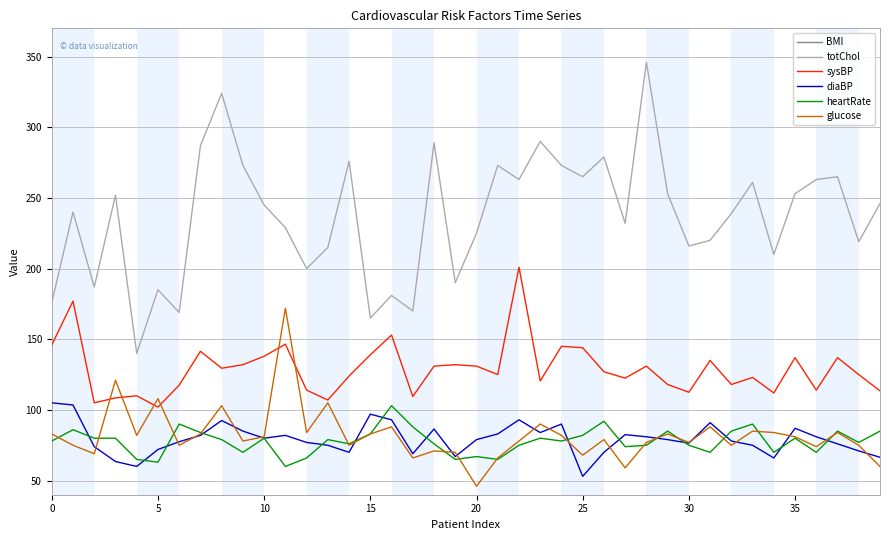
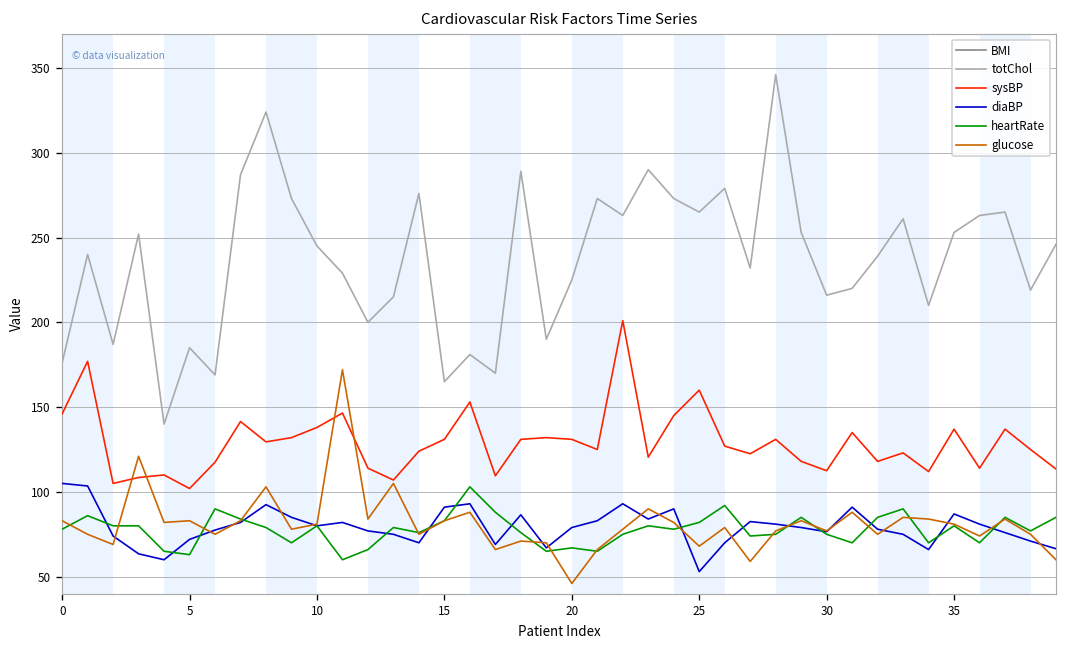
glucose, 5: 108 -> 83
sysBP, 15: 139 -> 131
diaBP, 15: 97 -> 91
sysBP, 25: 144 -> 160
